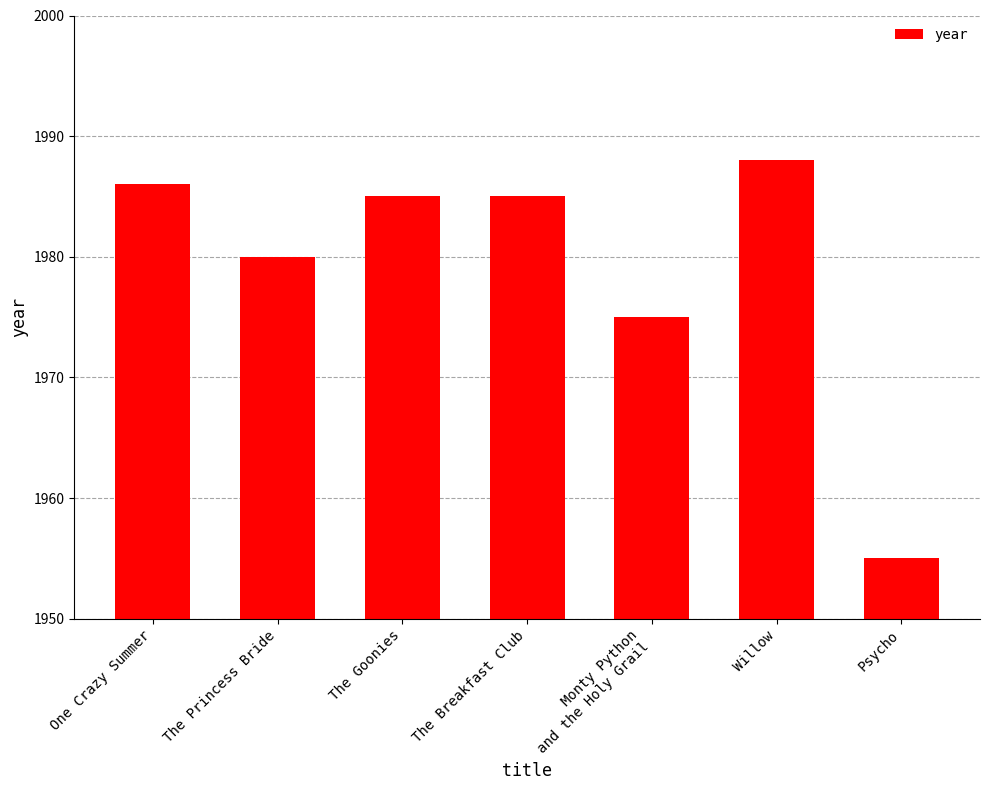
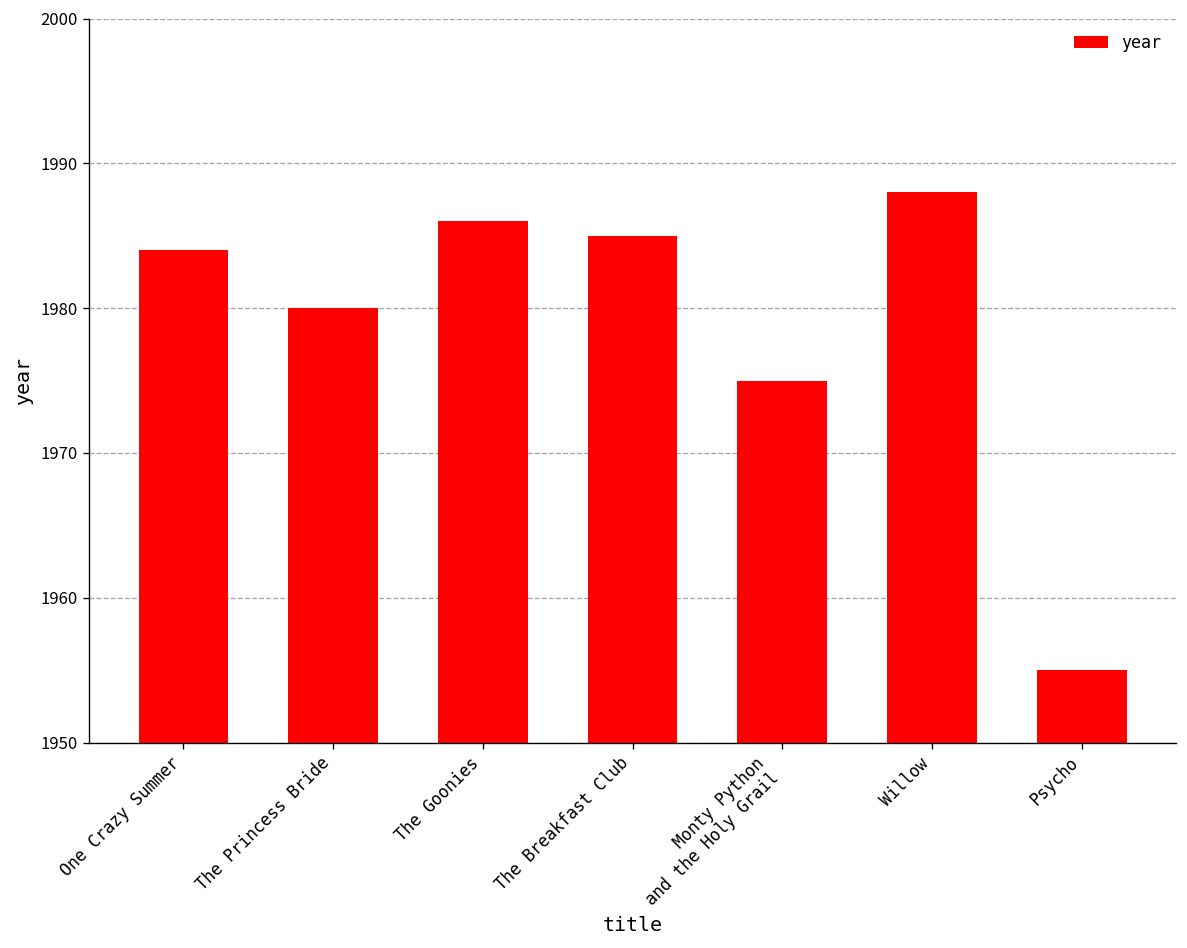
One Crazy Summer: 1986 -> 1984
The Goonies: 1985 -> 1986
